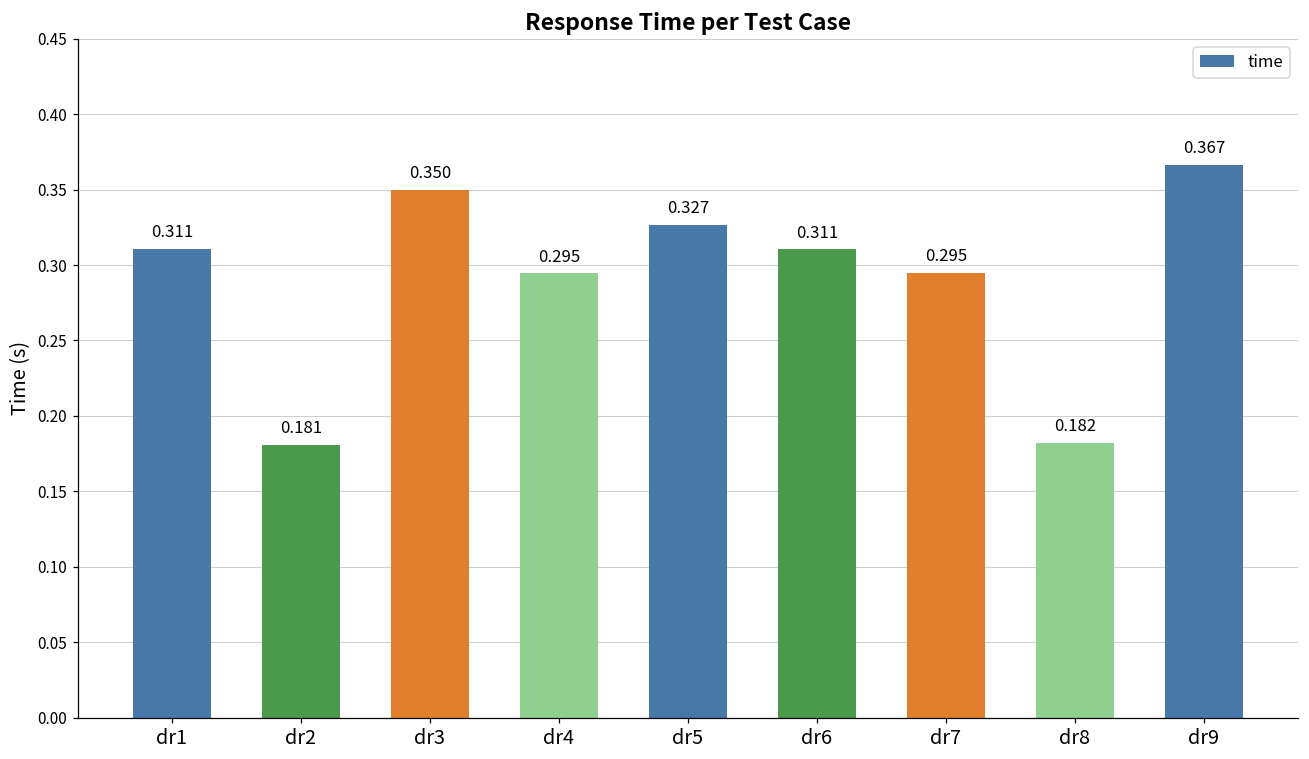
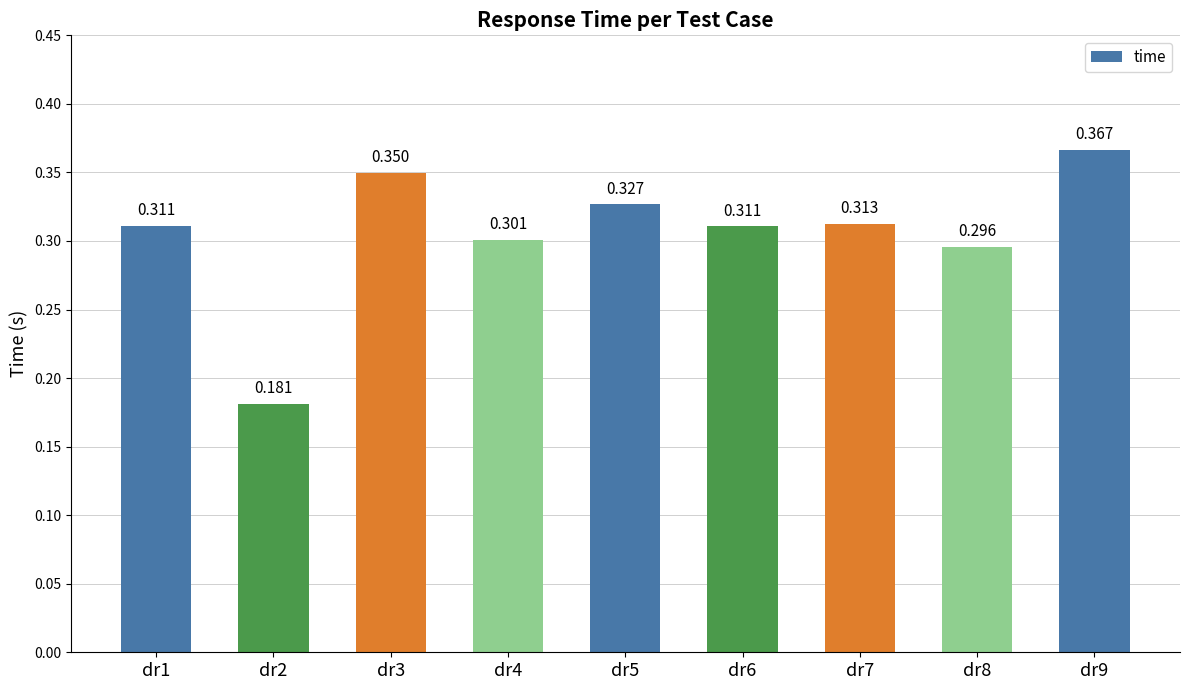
dr4: 0.295 -> 0.301
dr7: 0.295 -> 0.313
dr8: 0.182 -> 0.296
